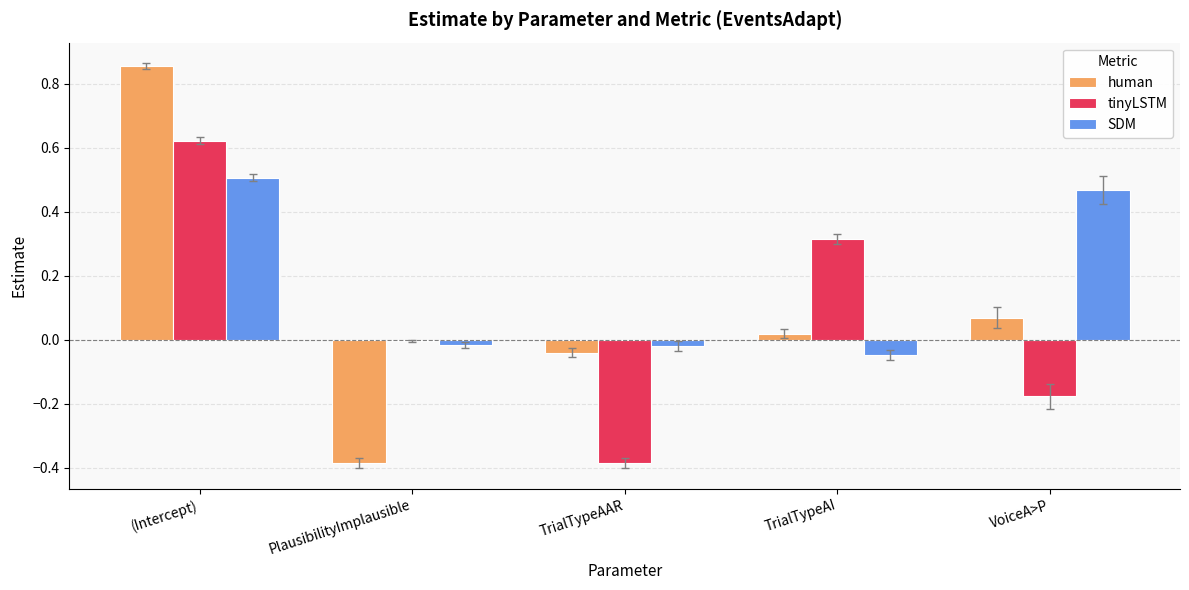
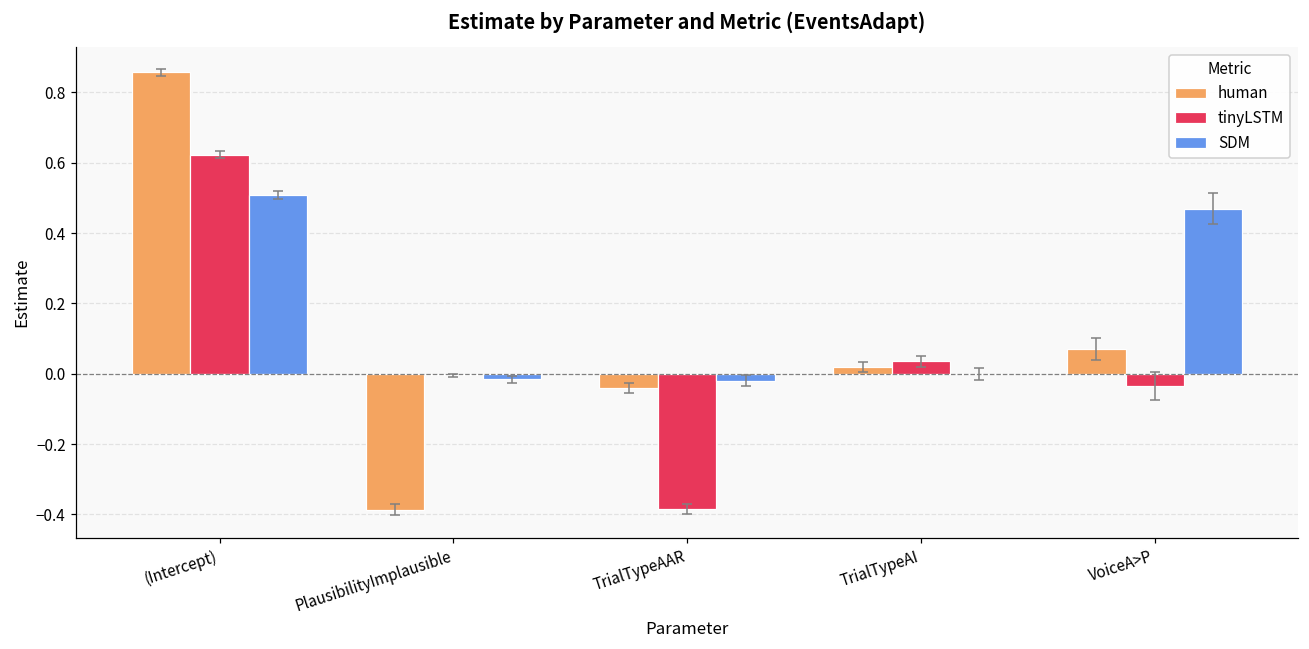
tinyLSTM, TrialTypeAI: 0.31 -> 0.03
SDM, TrialTypeAI: -0.05 -> 0.00
tinyLSTM, VoiceA>P: -0.18 -> -0.03
